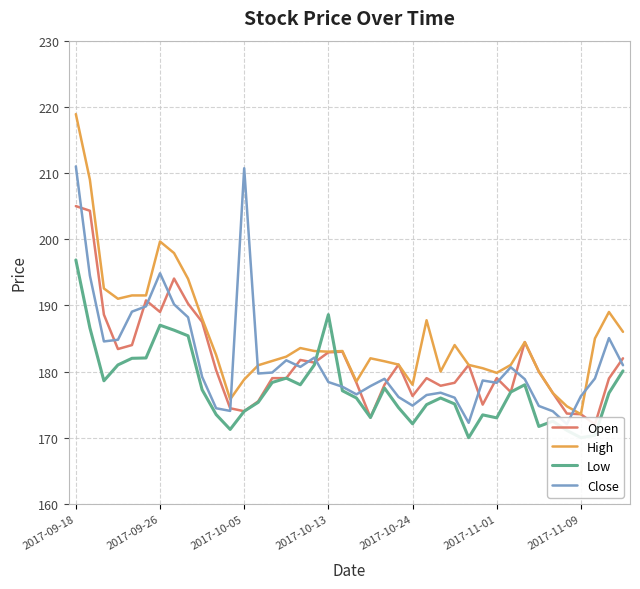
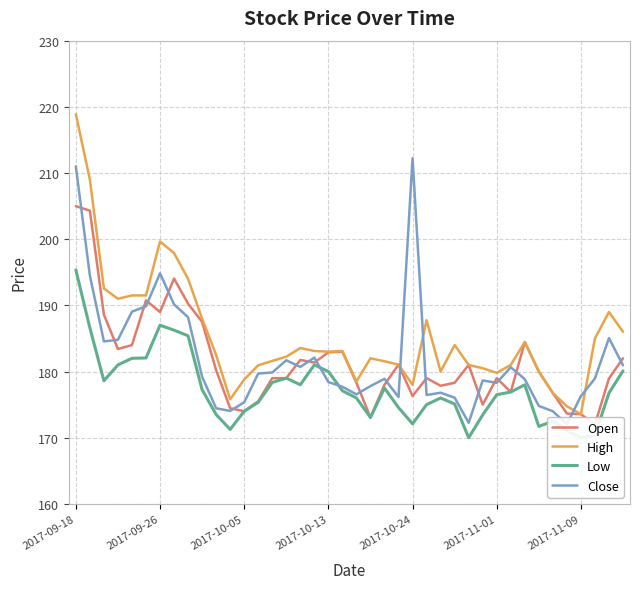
Low, 2017-09-18: 197 -> 195
Close, 2017-10-05: 211 -> 175
Low, 2017-10-13: 189 -> 180
Close, 2017-10-24: 175 -> 212
Low, 2017-11-01: 173 -> 177
